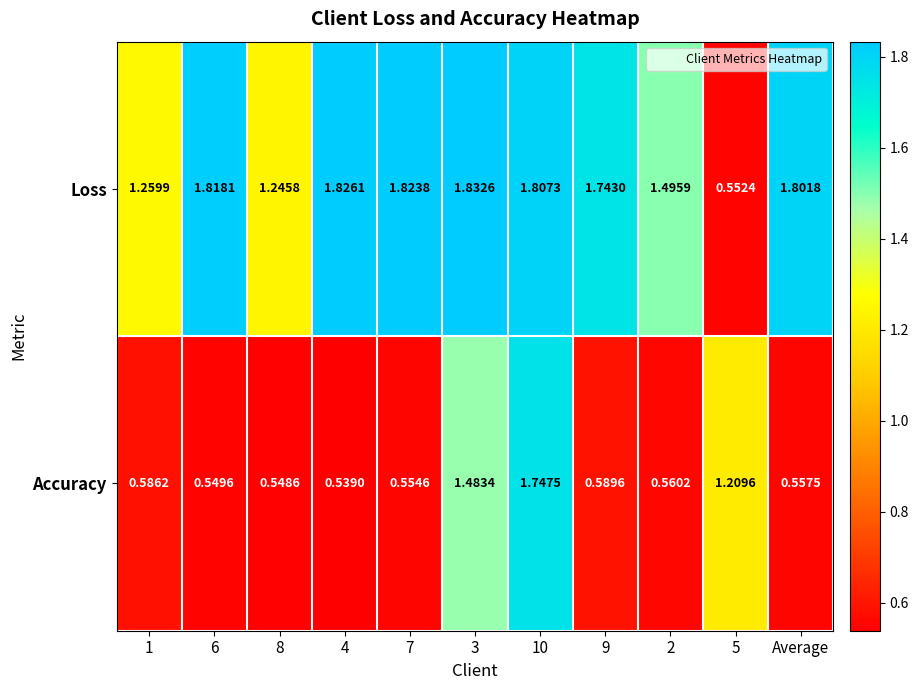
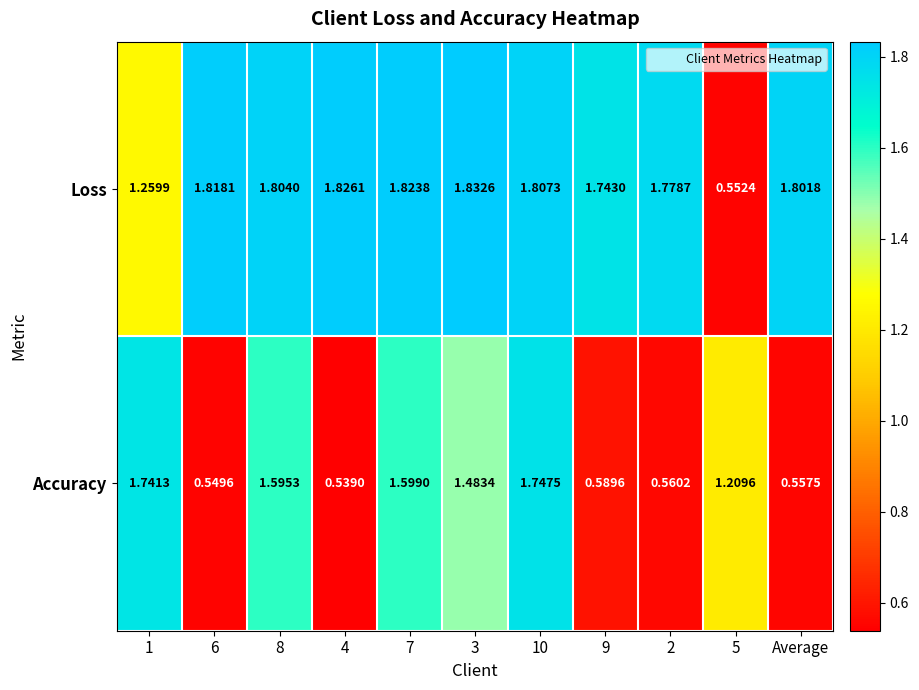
Loss, 8: 1.2458 -> 1.8040
Loss, 2: 1.4959 -> 1.7787
Accuracy, 1: 0.5862 -> 1.7413
Accuracy, 8: 0.5486 -> 1.5953
Accuracy, 7: 0.5546 -> 1.5990
